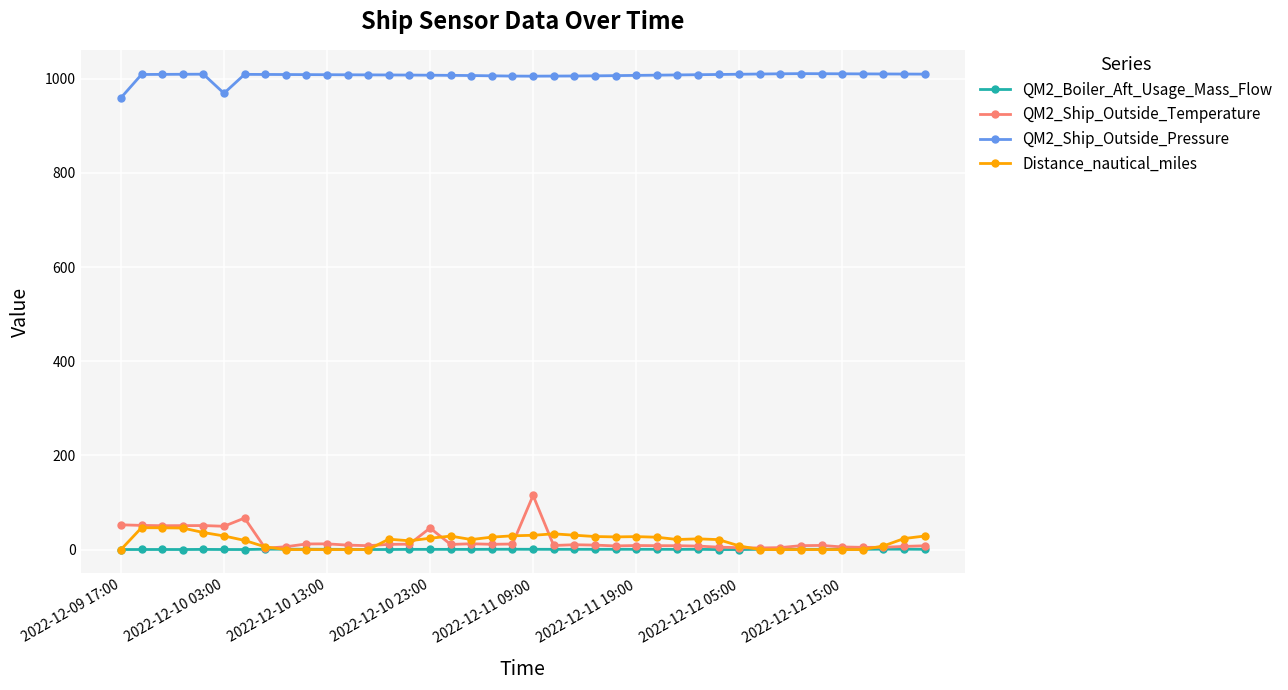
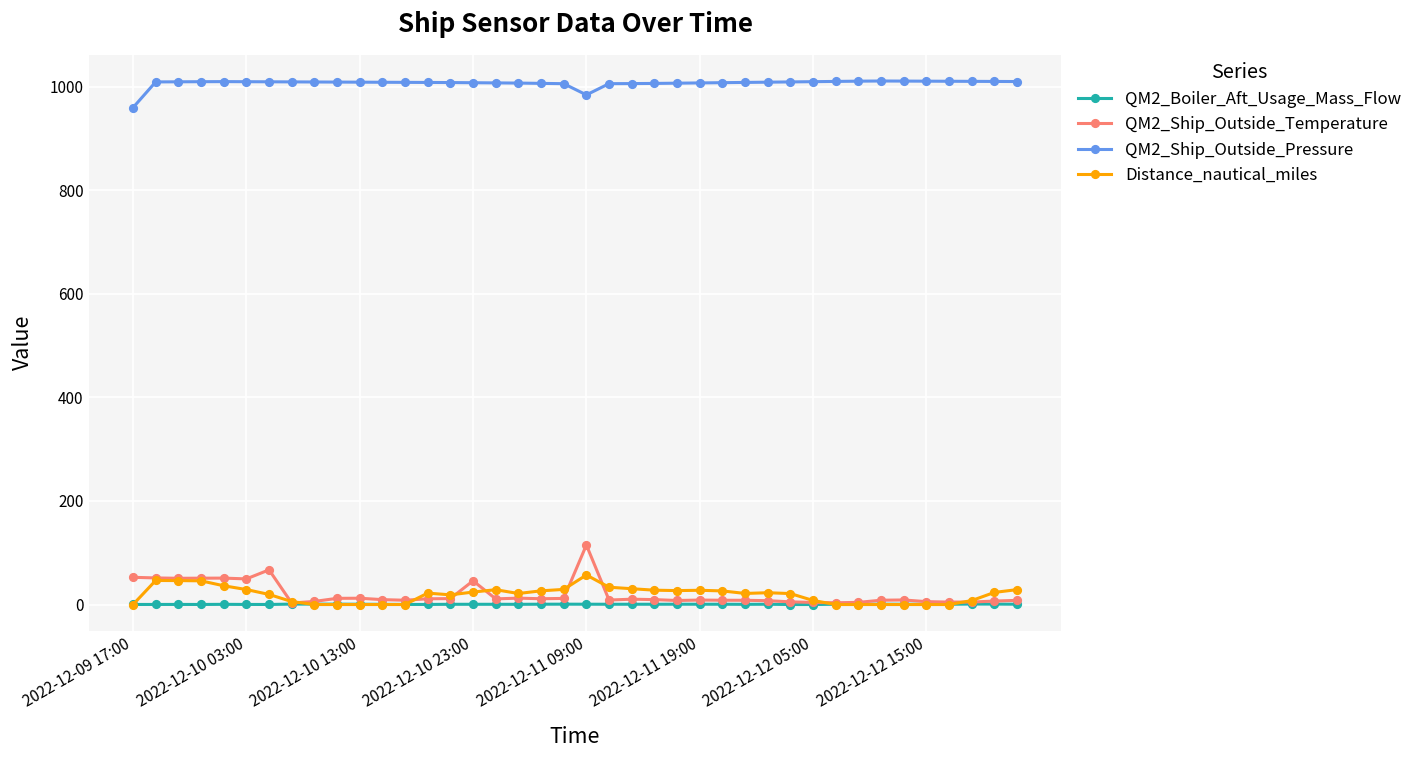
QM2_Ship_Outside_Pressure, 2022-12-10 03:00: 970 -> 1010
QM2_Ship_Outside_Pressure, 2022-12-11 09:00: 1010 -> 980
Distance_nautical_miles, 2022-12-11 09:00: 30 -> 60
